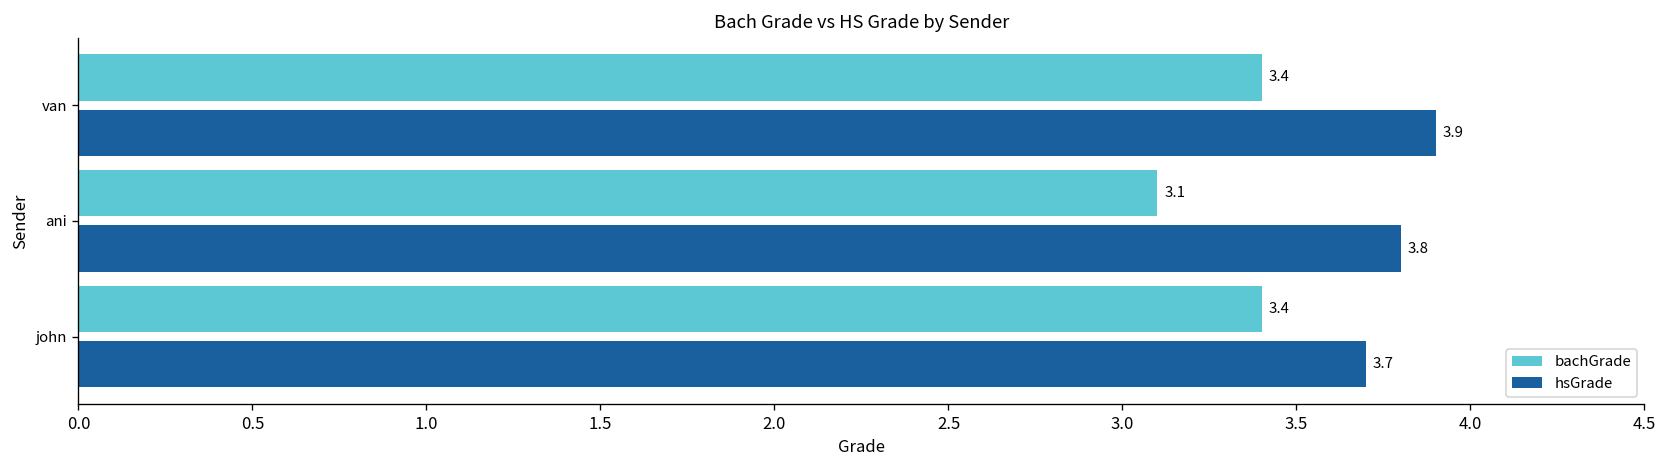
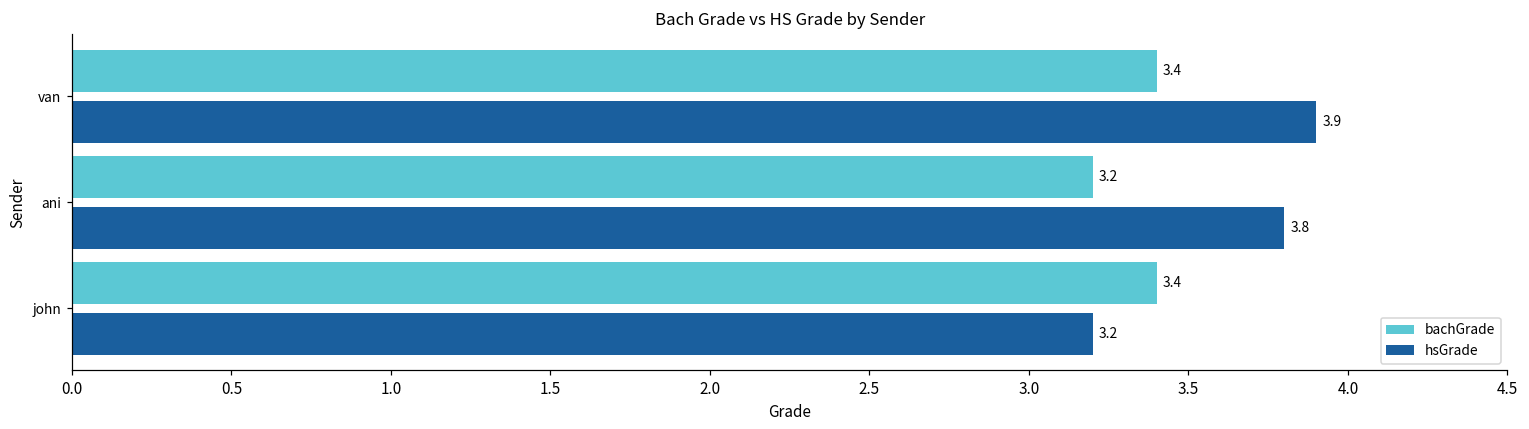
bachGrade, ani: 3.1 -> 3.2
hsGrade, john: 3.7 -> 3.2
